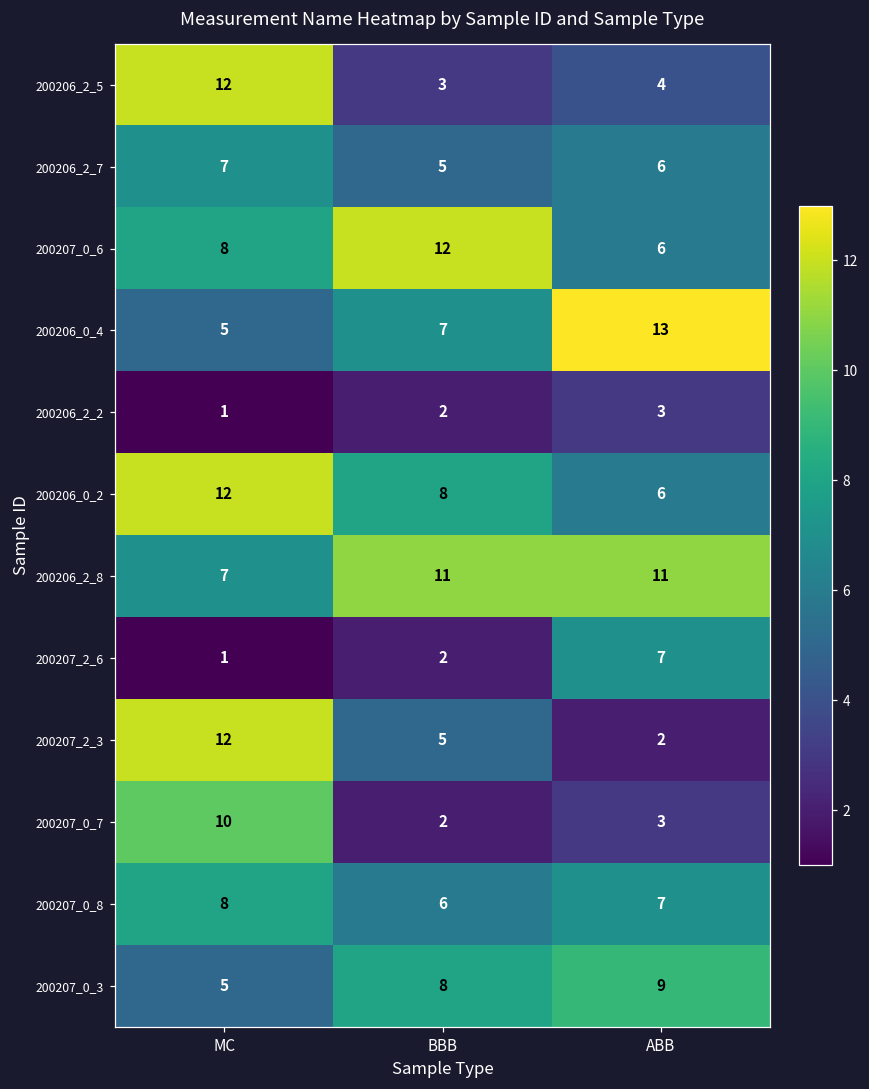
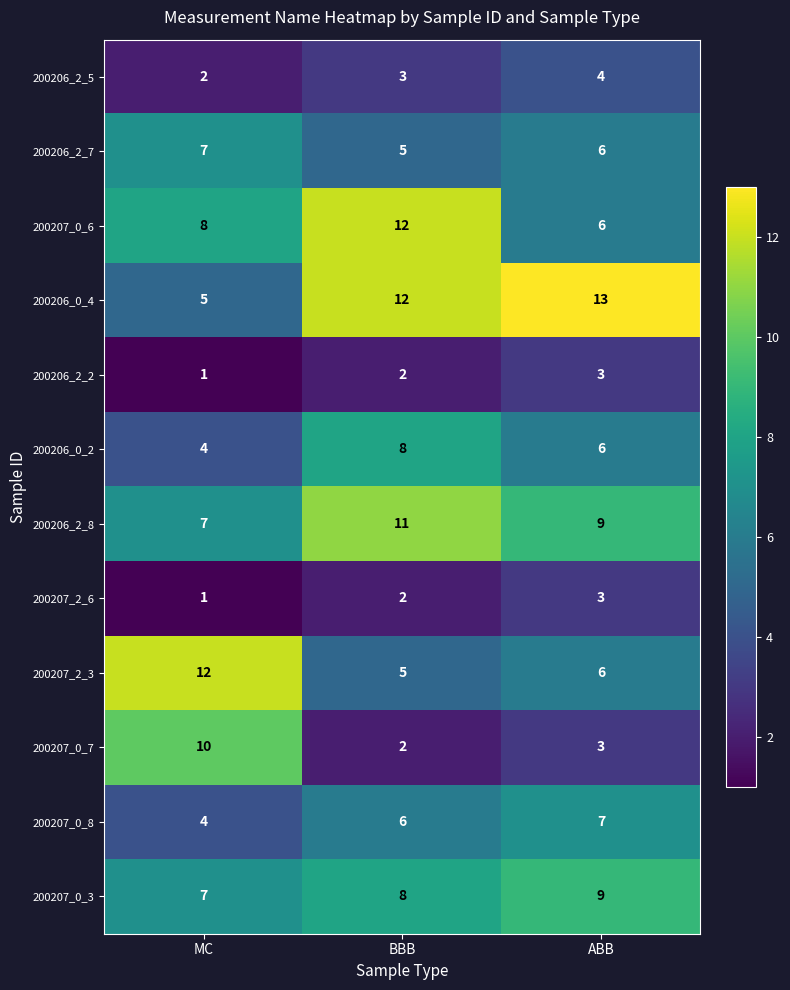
200206_2_5, MC: 12 -> 2
200206_0_4, BBB: 7 -> 12
200206_0_2, MC: 12 -> 4
200206_2_8, ABB: 11 -> 9
200207_2_6, ABB: 7 -> 3
200207_2_3, ABB: 2 -> 6
200207_0_8, MC: 8 -> 4
200207_0_3, MC: 5 -> 7
